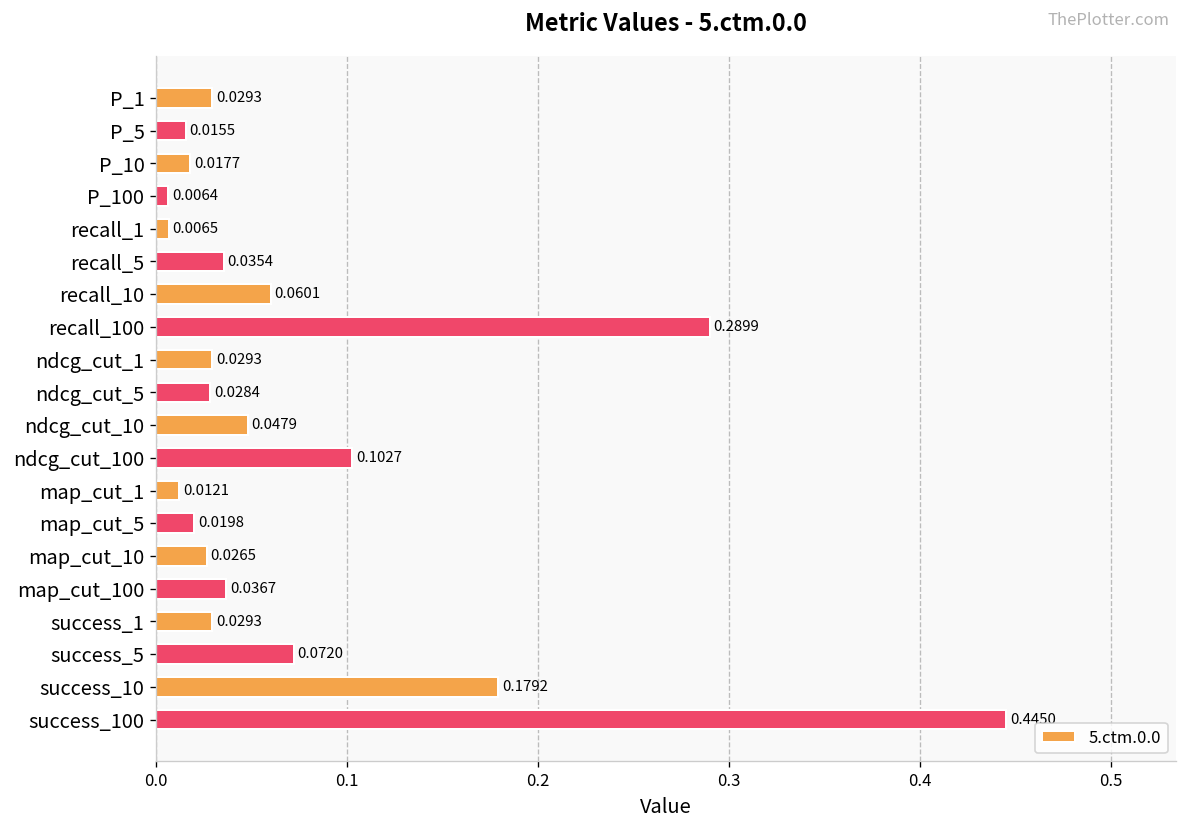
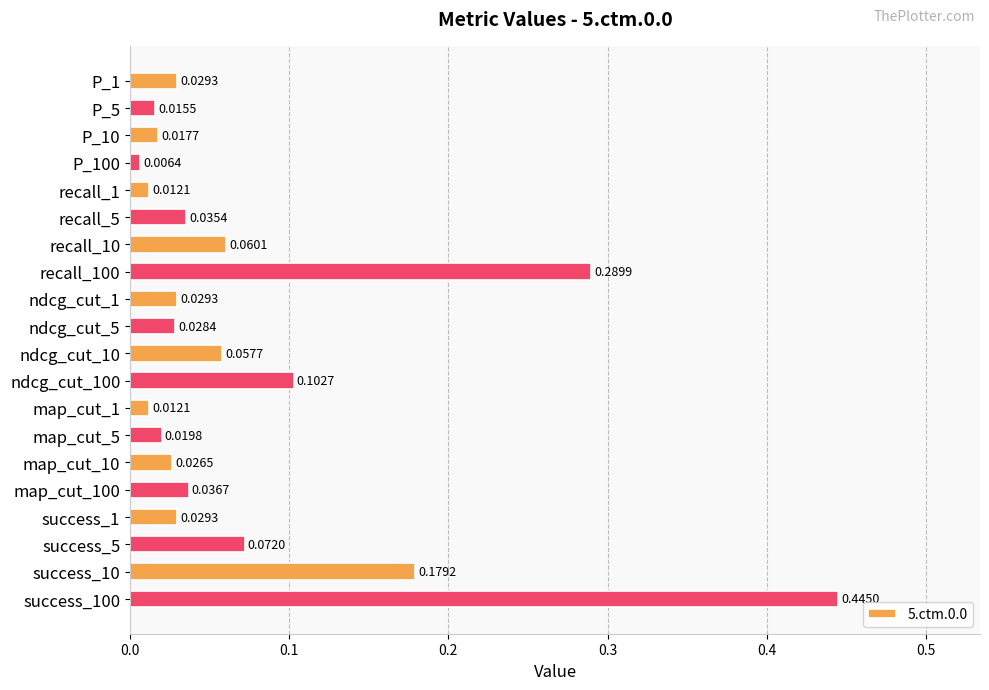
recall_1: 0.0065 -> 0.0121
ndcg_cut_10: 0.0479 -> 0.0577
